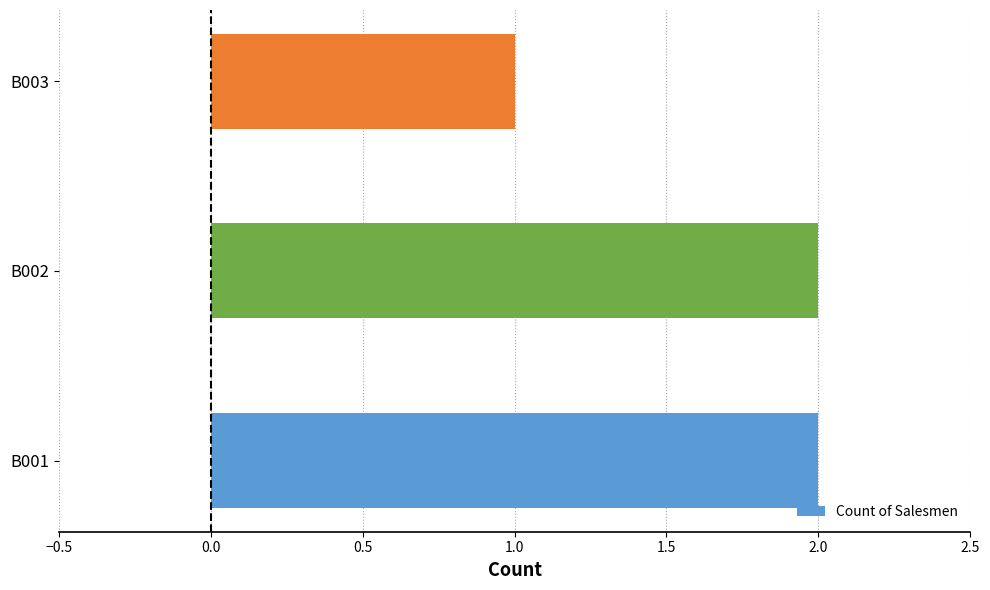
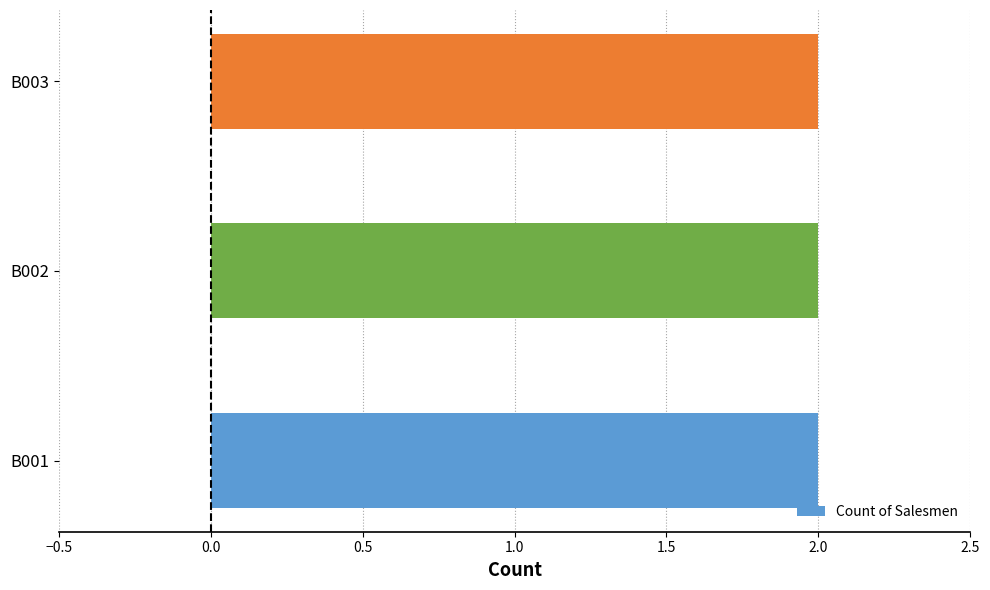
B003: 1 -> 2
